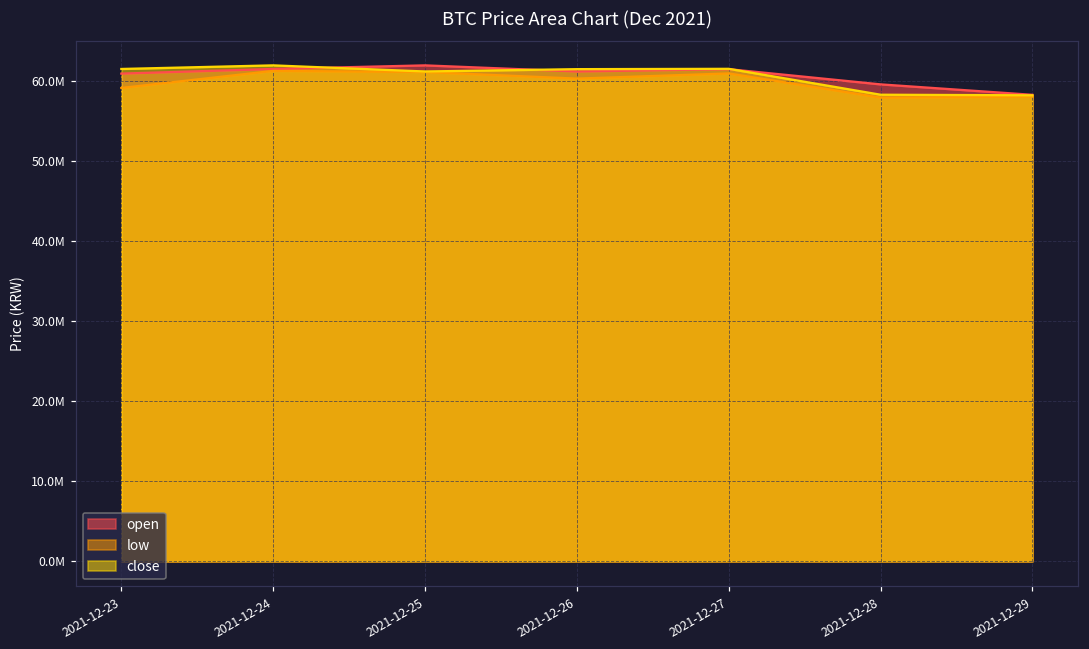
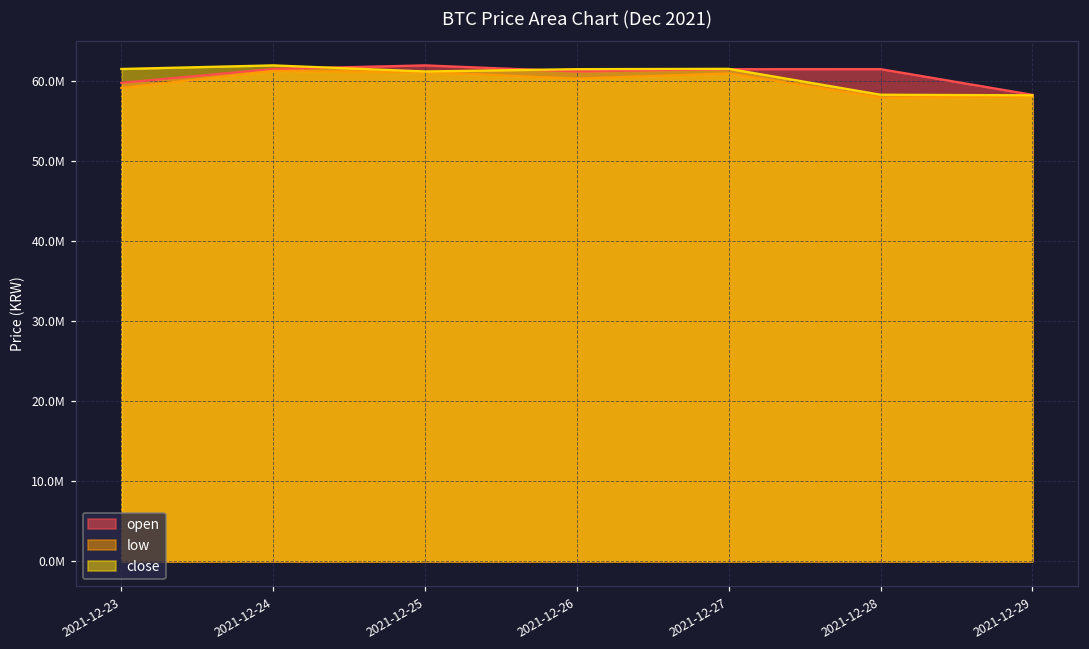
open, 2021-12-23: 61000000 -> 60000000
open, 2021-12-28: 60000000 -> 61000000
